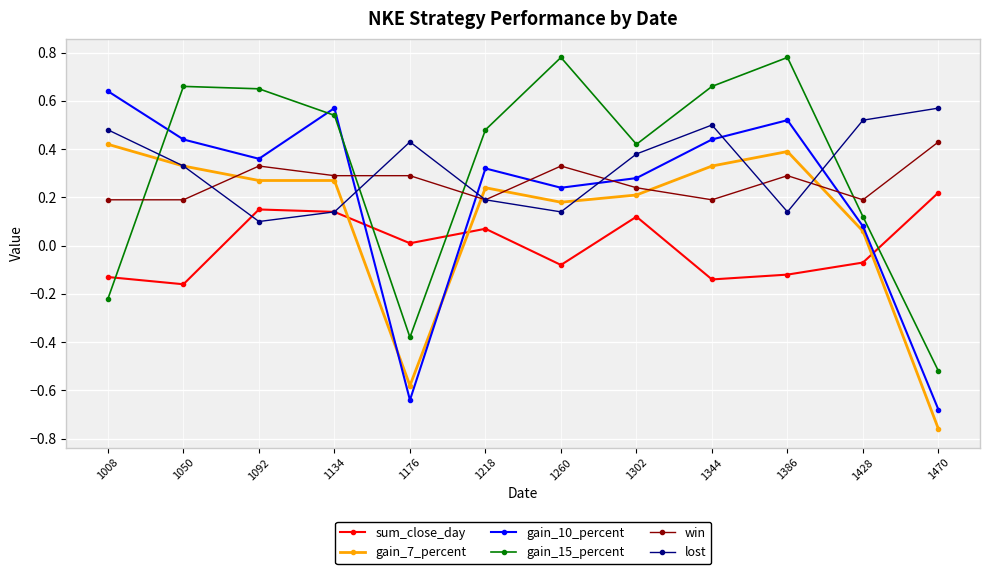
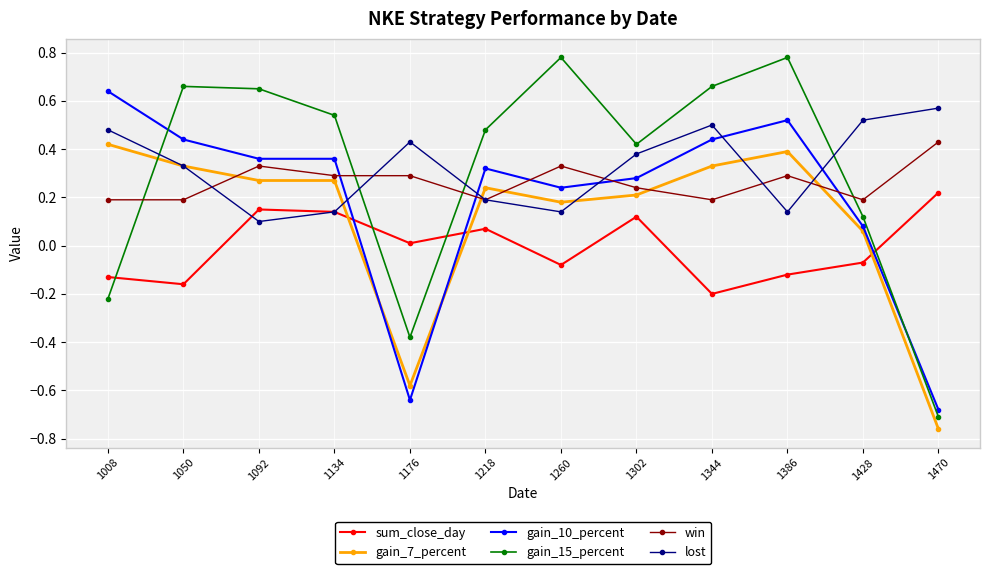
gain_10_percent, 1134: 0.57 -> 0.36
sum_close_day, 1344: -0.14 -> -0.20
gain_15_percent, 1470: -0.52 -> -0.71
